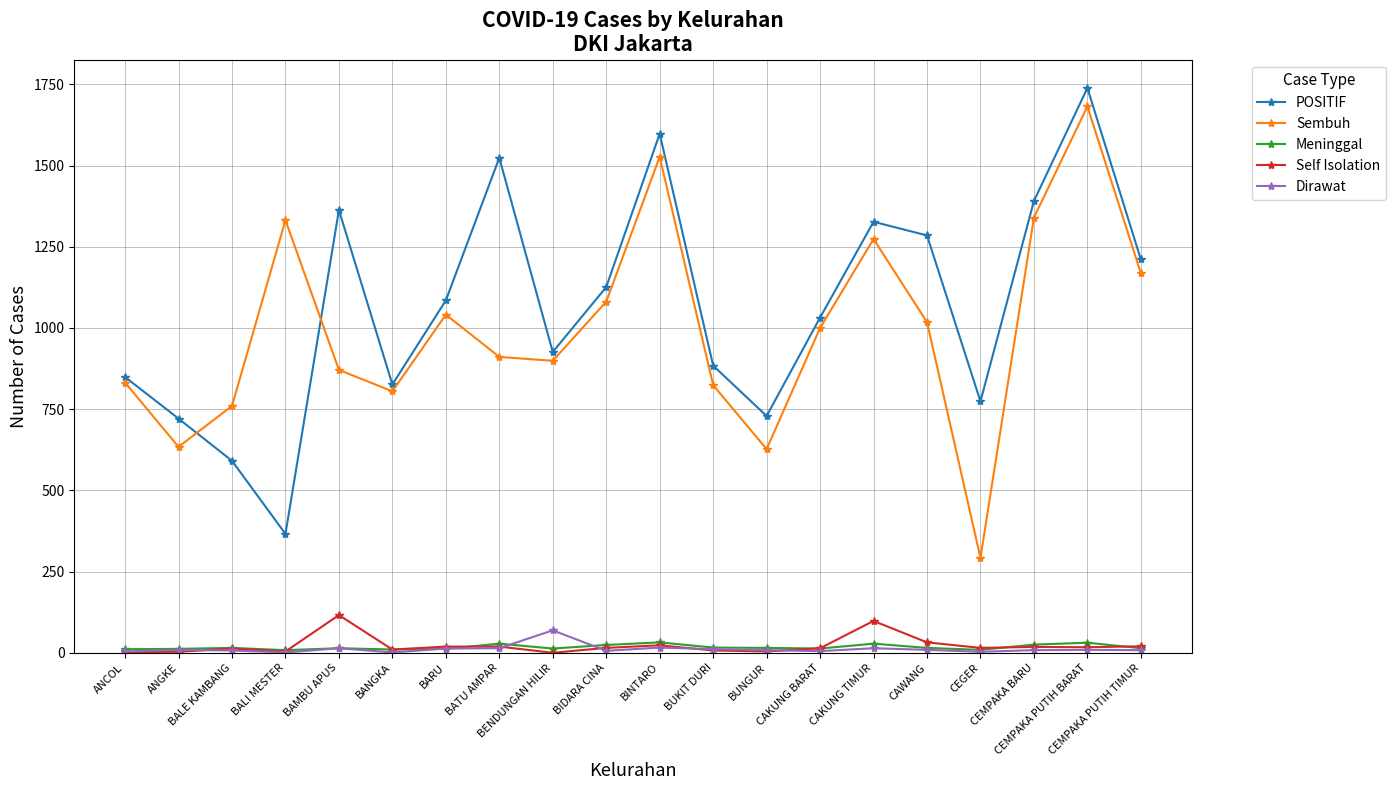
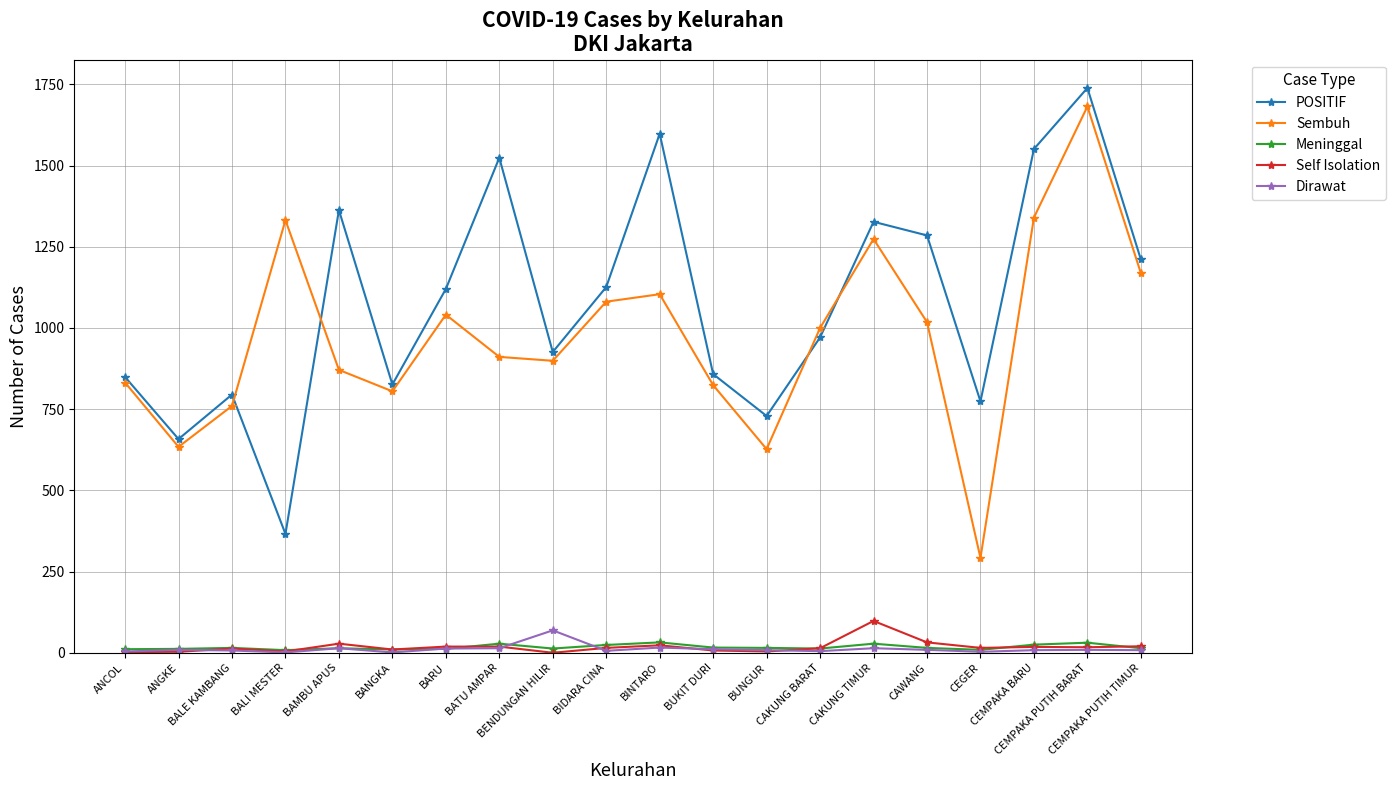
POSITIF, ANGKE: 720 -> 660
POSITIF, BALE KAMBANG: 590 -> 800
Self Isolation, BAMBU APUS: 120 -> 30
POSITIF, BARU: 1090 -> 1120
Sembuh, BINTARO: 1530 -> 1100
POSITIF, BUKIT DURI: 880 -> 860
POSITIF, CAKUNG BARAT: 1030 -> 970
POSITIF, CEMPAKA BARU: 1390 -> 1550
